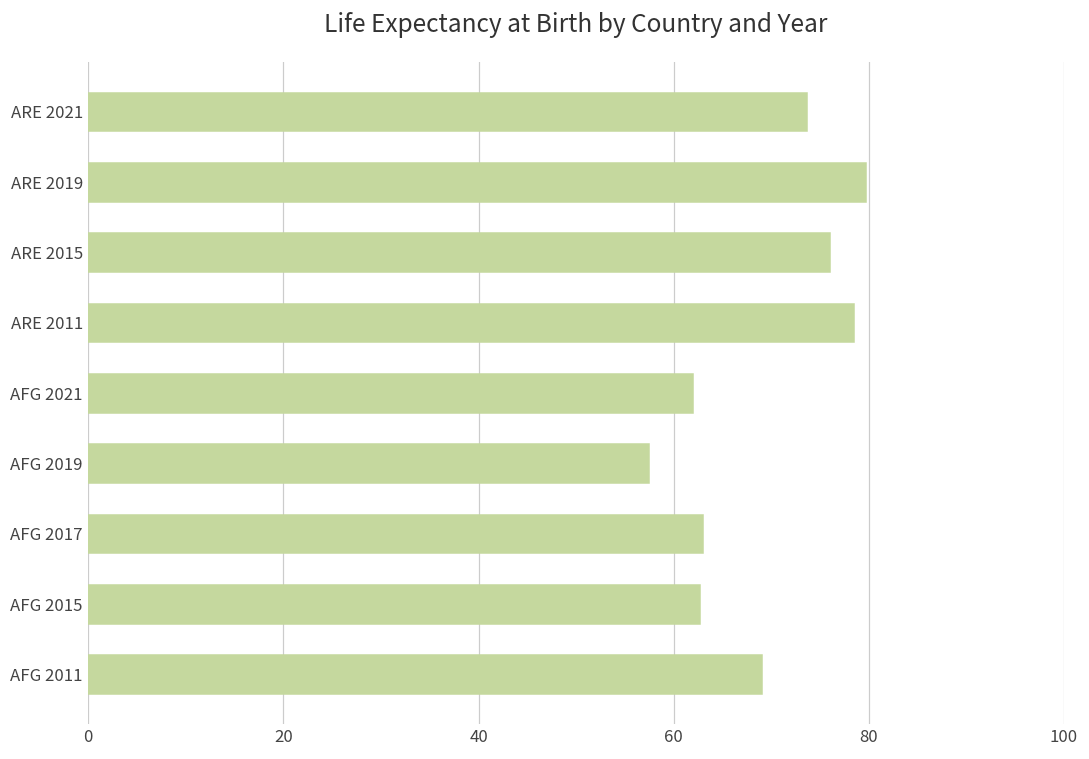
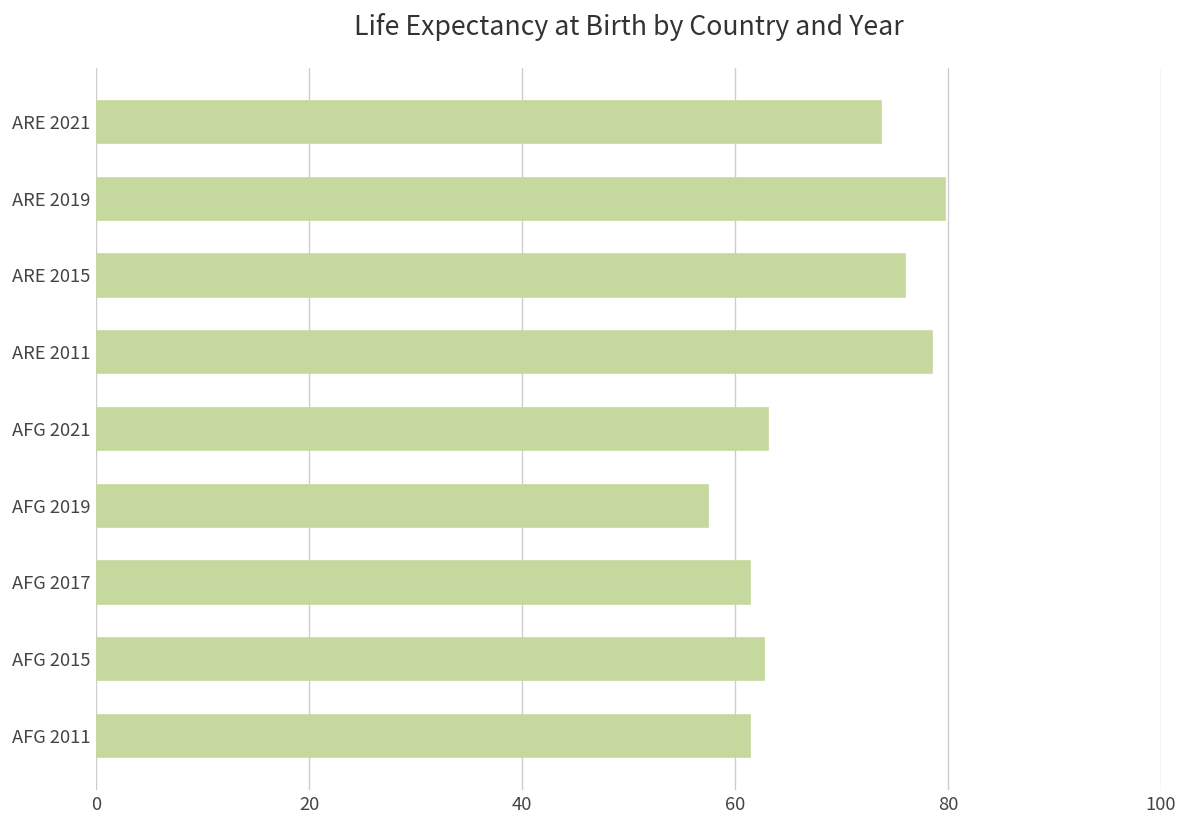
AFG 2021: 62 -> 63
AFG 2017: 63 -> 61
AFG 2011: 69 -> 61
